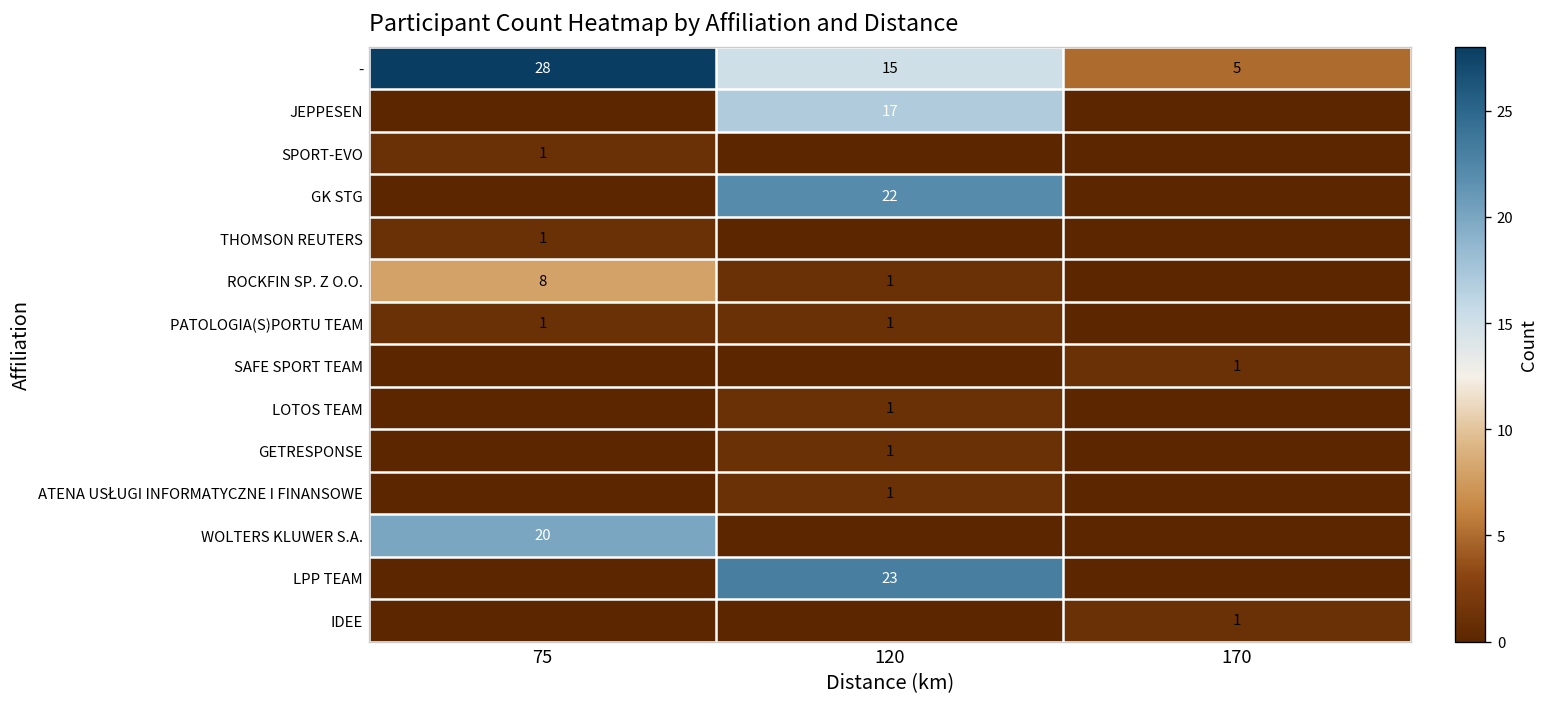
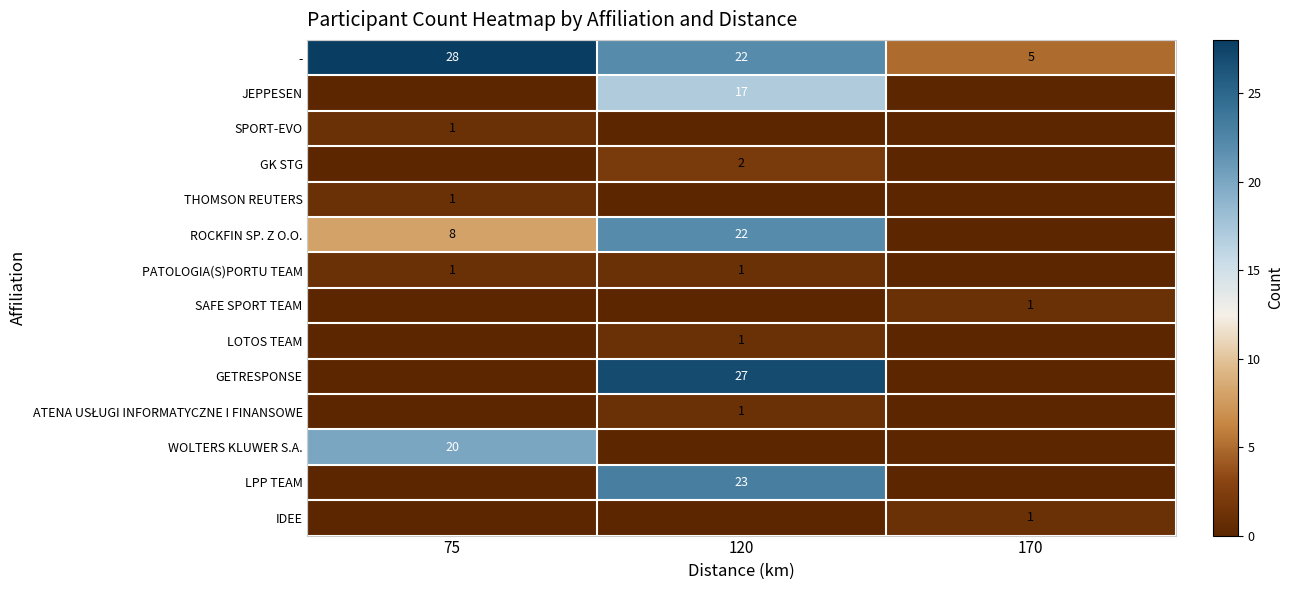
-, 120: 15 -> 22
GK STG, 120: 22 -> 2
ROCKFIN SP. Z O.O., 120: 1 -> 22
GETRESPONSE, 120: 1 -> 27
